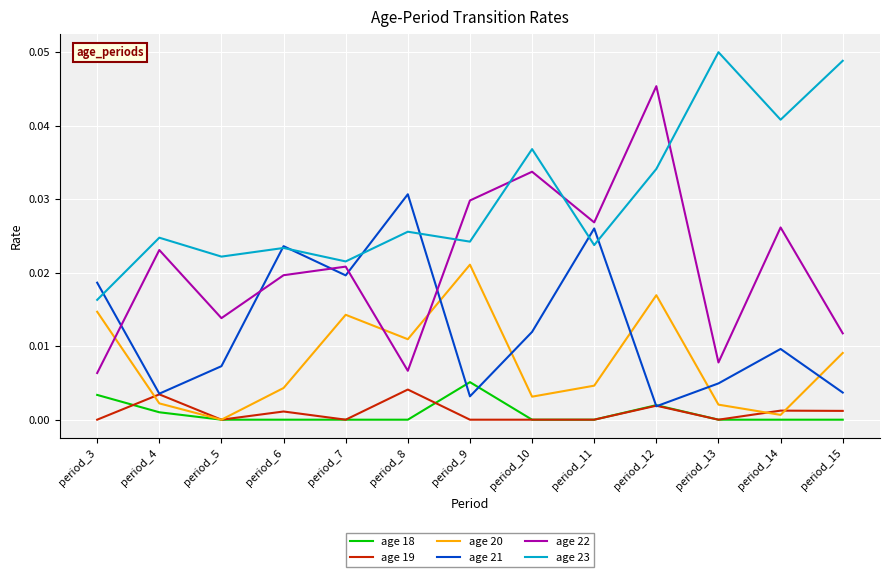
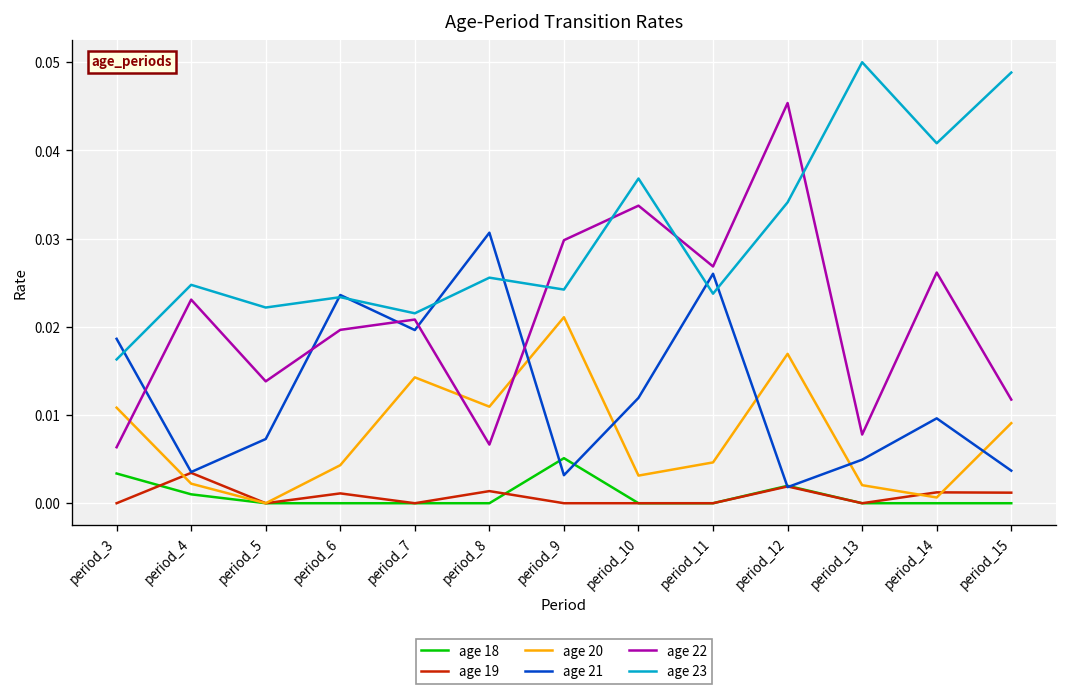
age 20, period_3: 0.015 -> 0.011
age 19, period_8: 0.004 -> 0.001
